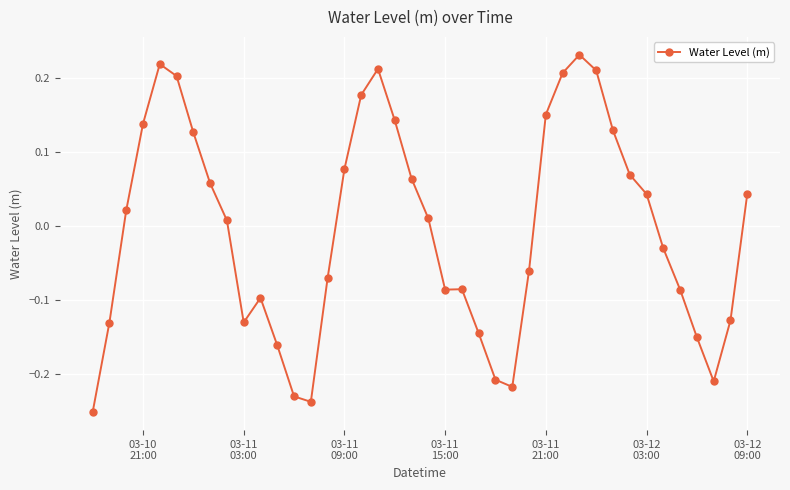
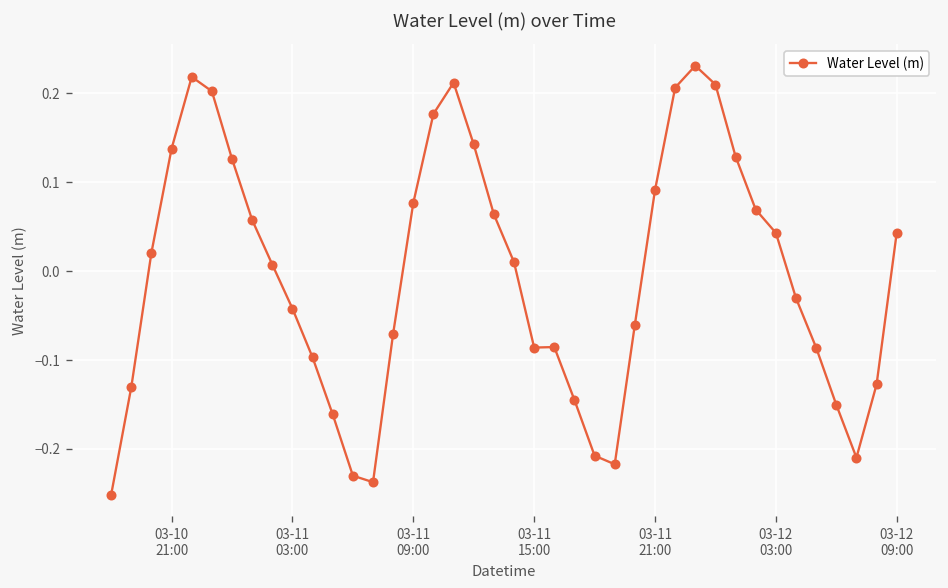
03-11 03:00: -0.13 -> -0.04
03-11 21:00: 0.15 -> 0.09
